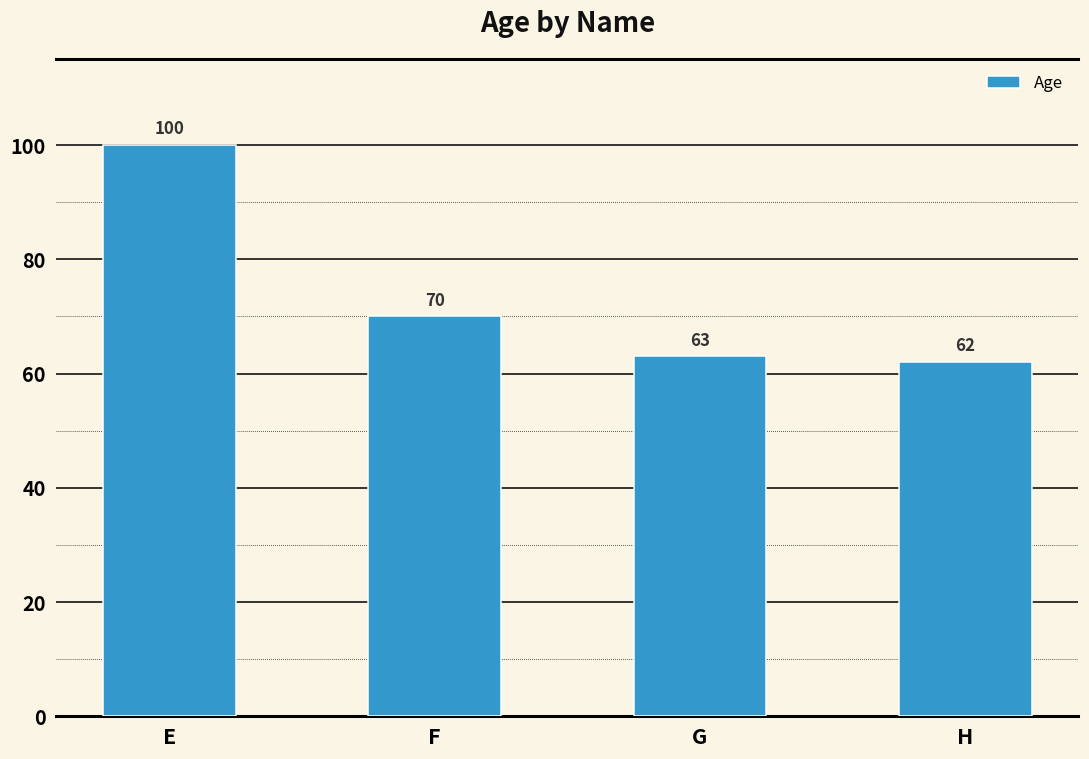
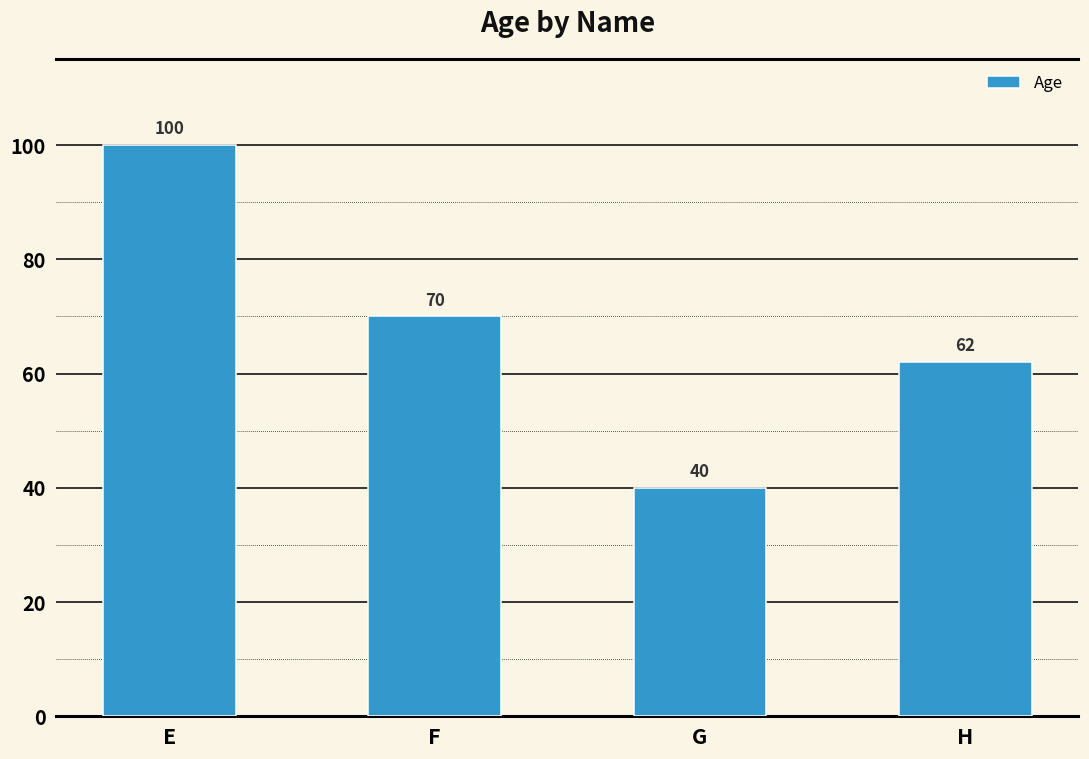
G: 63 -> 40
